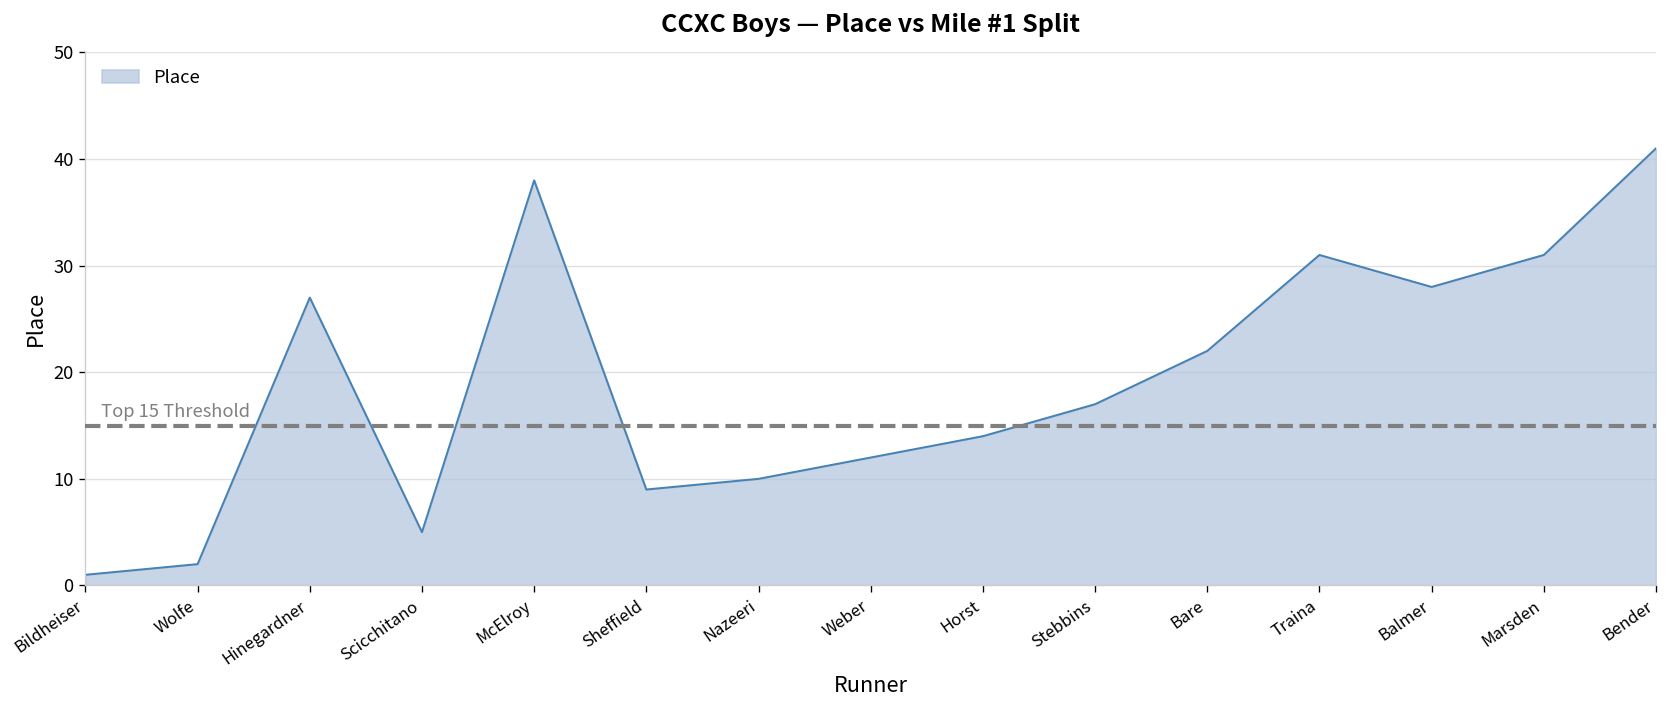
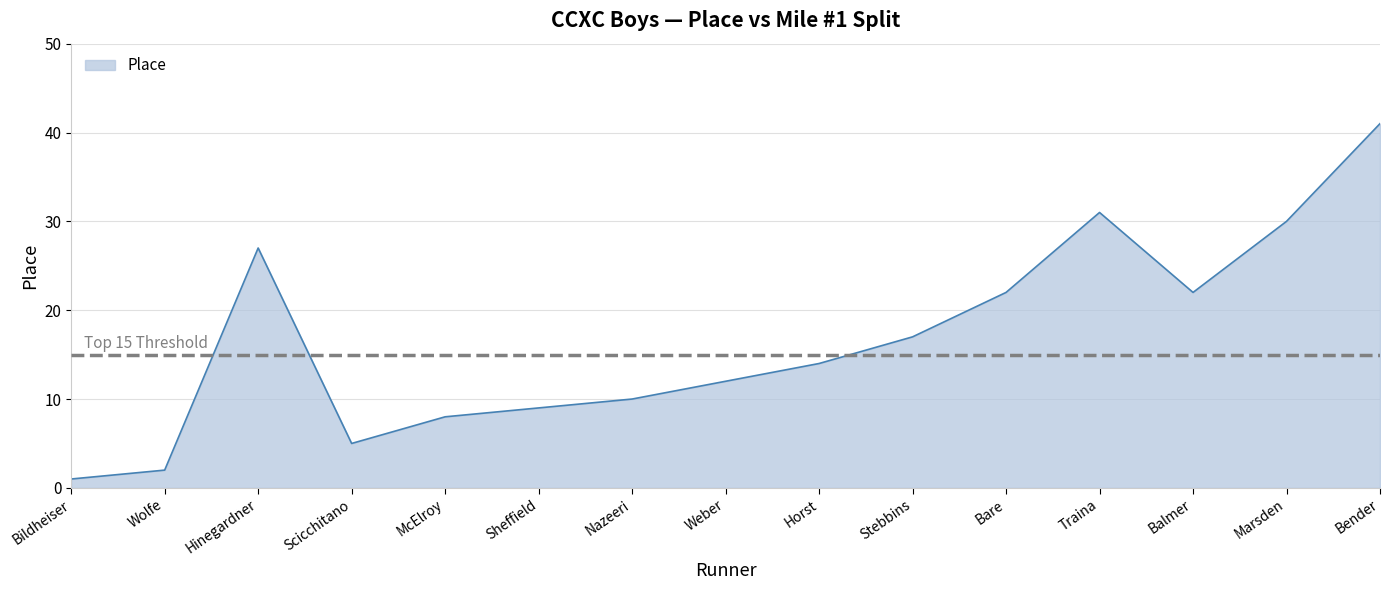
McElroy: 38 -> 8
Balmer: 28 -> 22
Marsden: 31 -> 30
